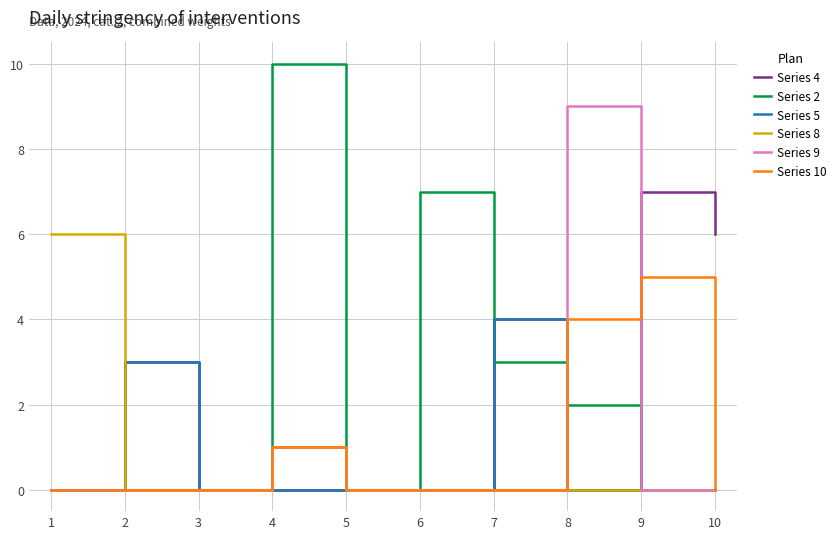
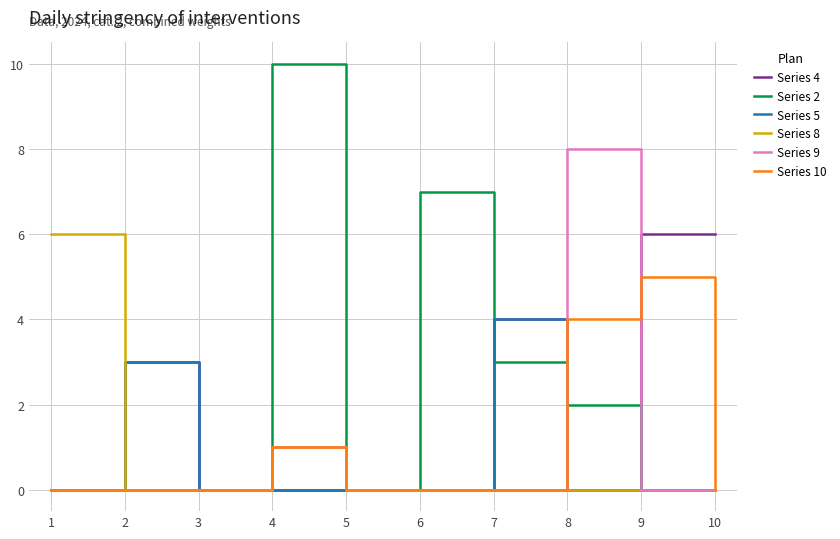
Series 9, 8: 9 -> 8
Series 4, 9: 7 -> 6
